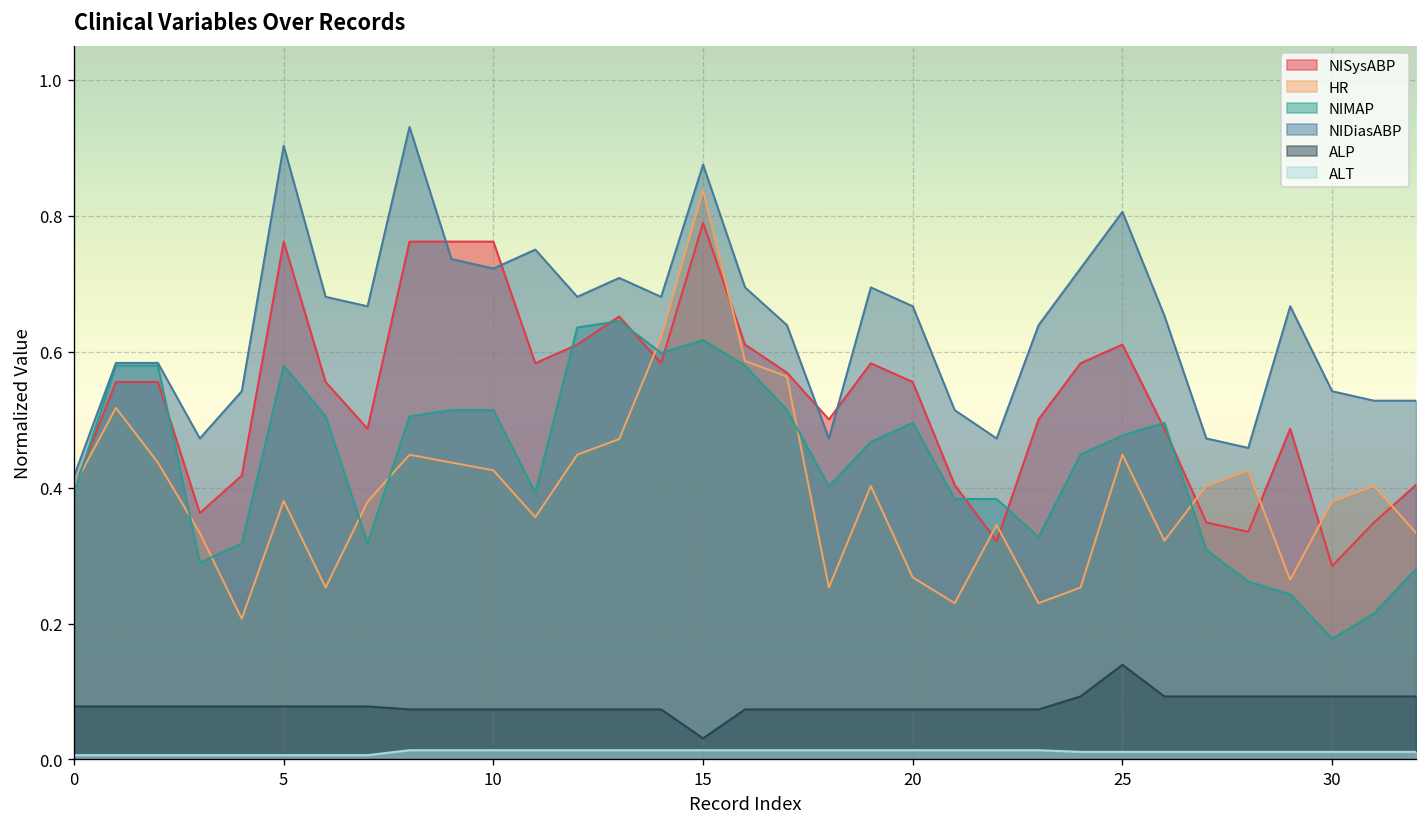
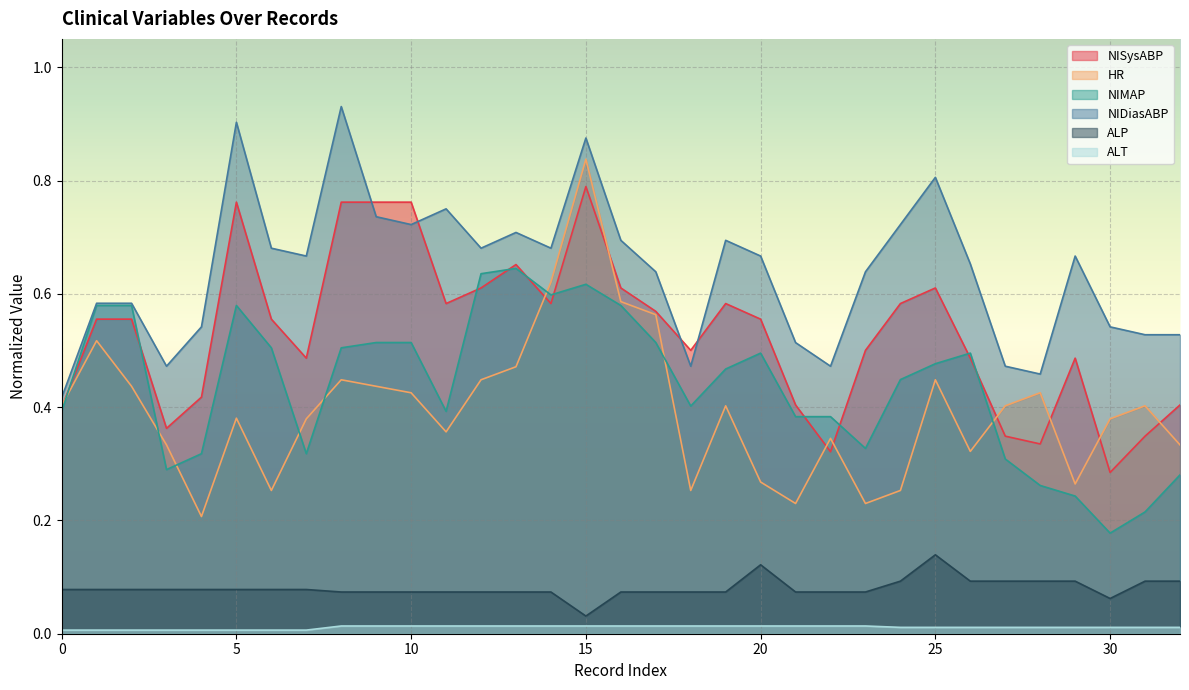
ALP, 20: 0.07 -> 0.12
ALP, 30: 0.09 -> 0.06
